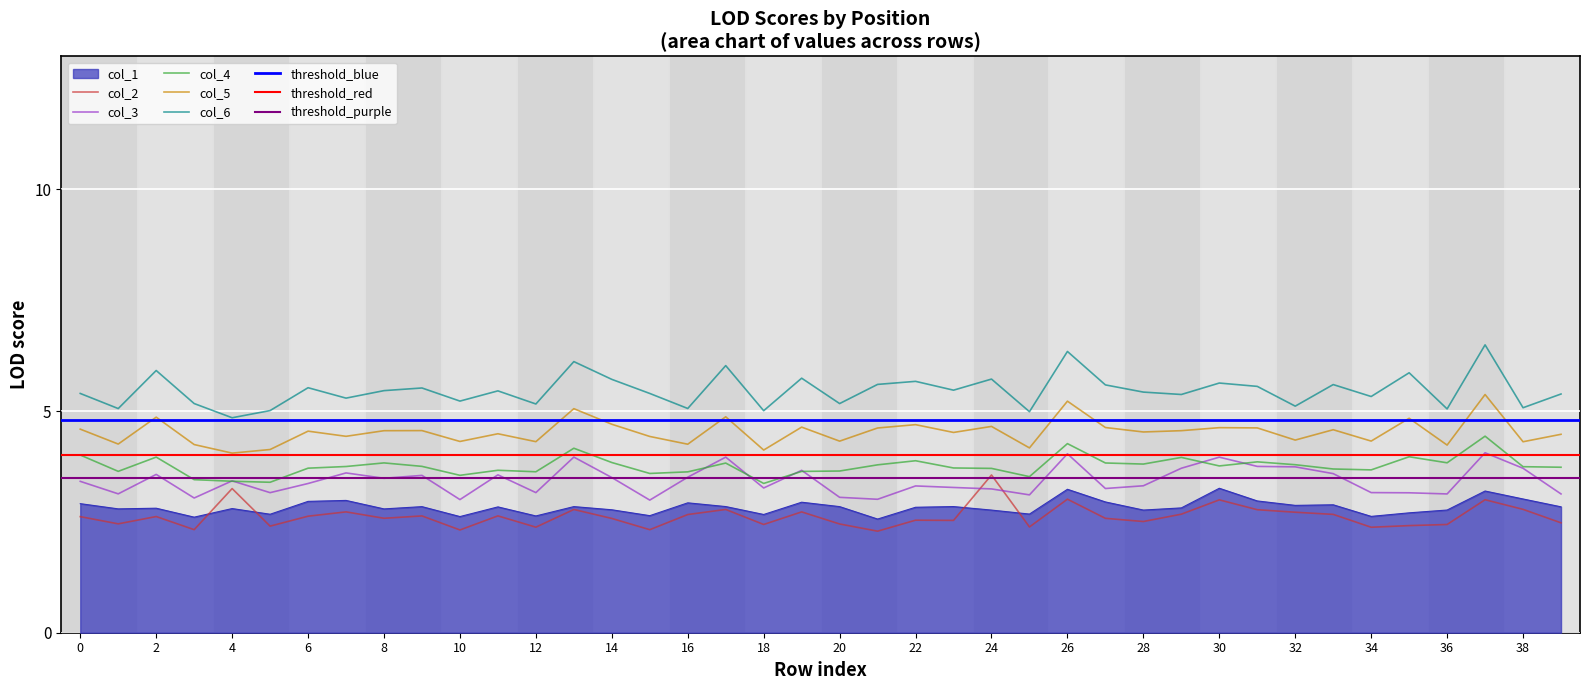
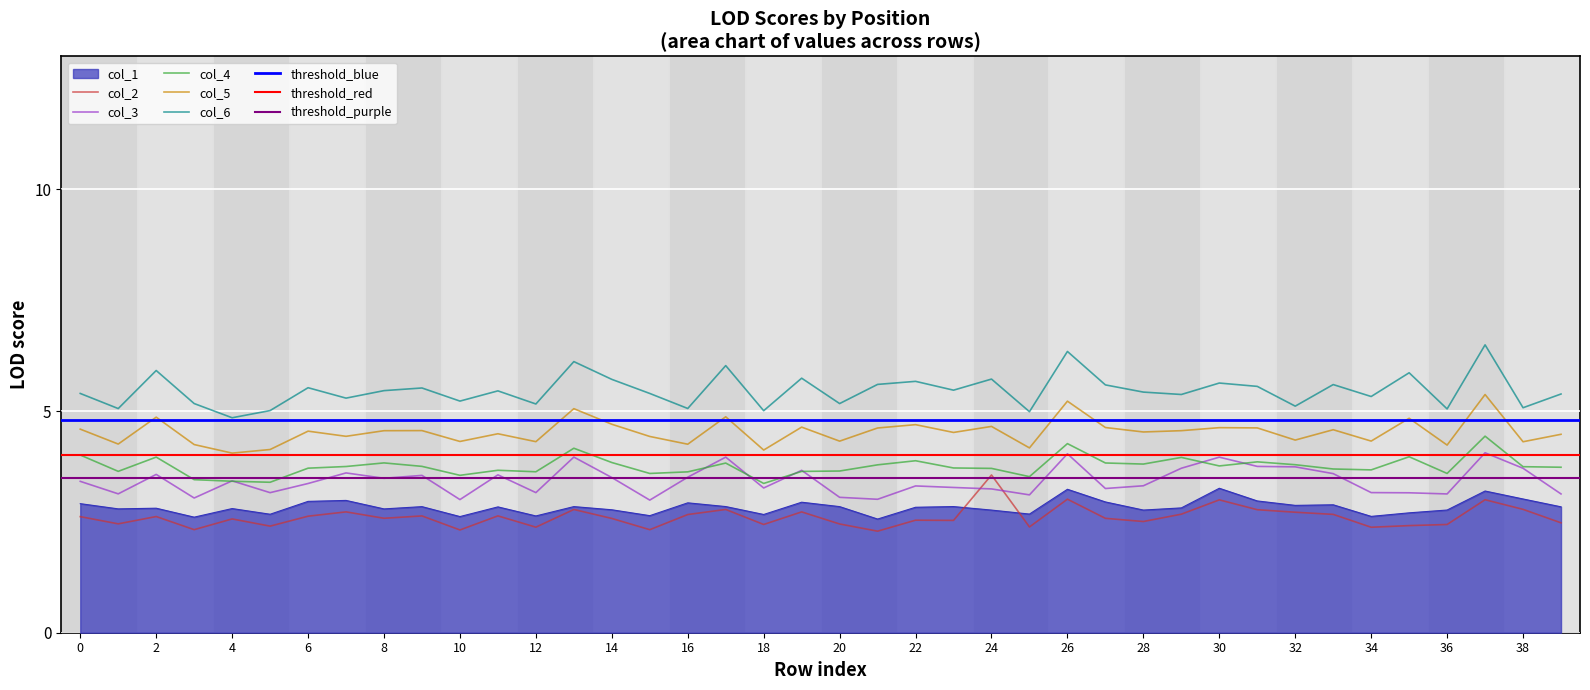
col_2, 4: 3.3 -> 2.6
col_4, 36: 3.8 -> 3.6
